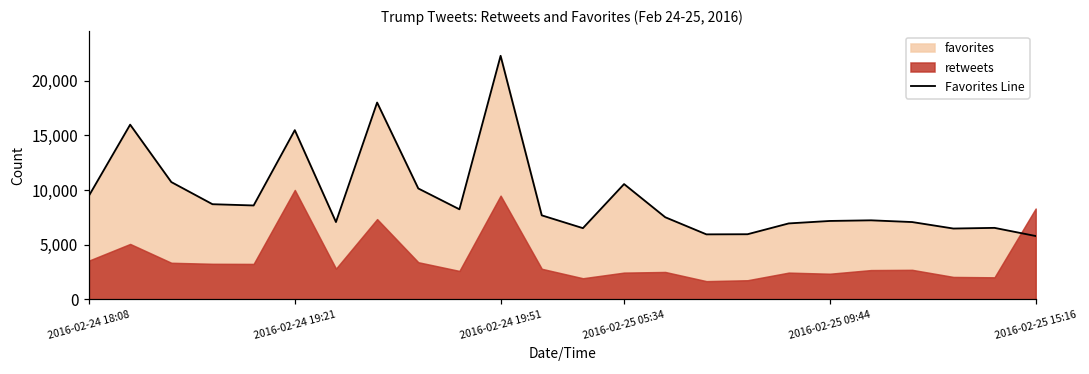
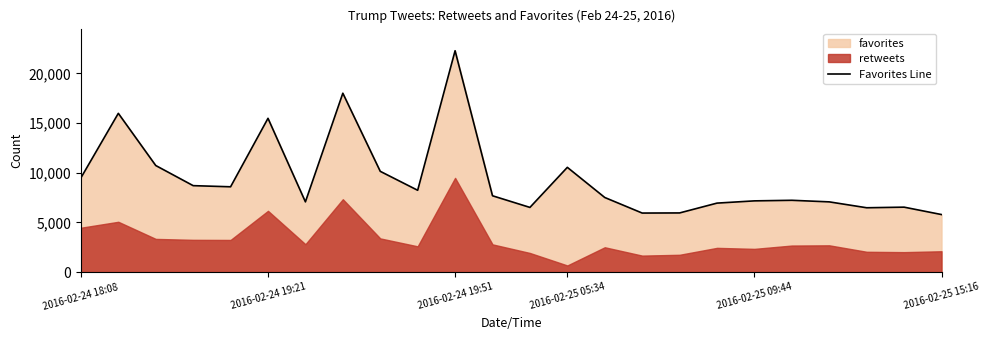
retweets, 2016-02-24 18:08: 3,500 -> 4,500
retweets, 2016-02-24 19:21: 10,000 -> 6,000
retweets, 2016-02-25 05:34: 2,000 -> 1,000
retweets, 2016-02-25 15:16: 8,000 -> 2,000
